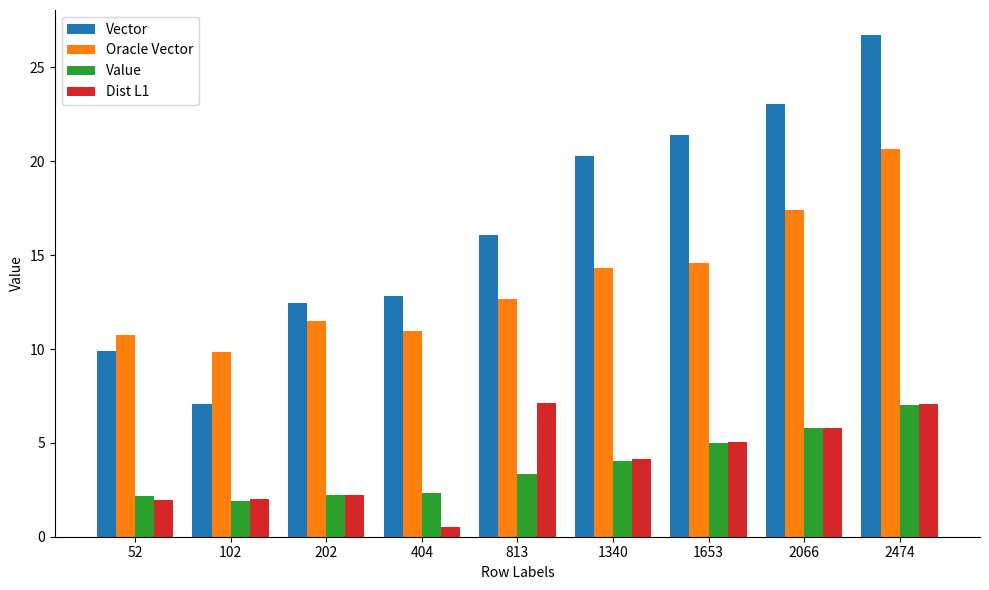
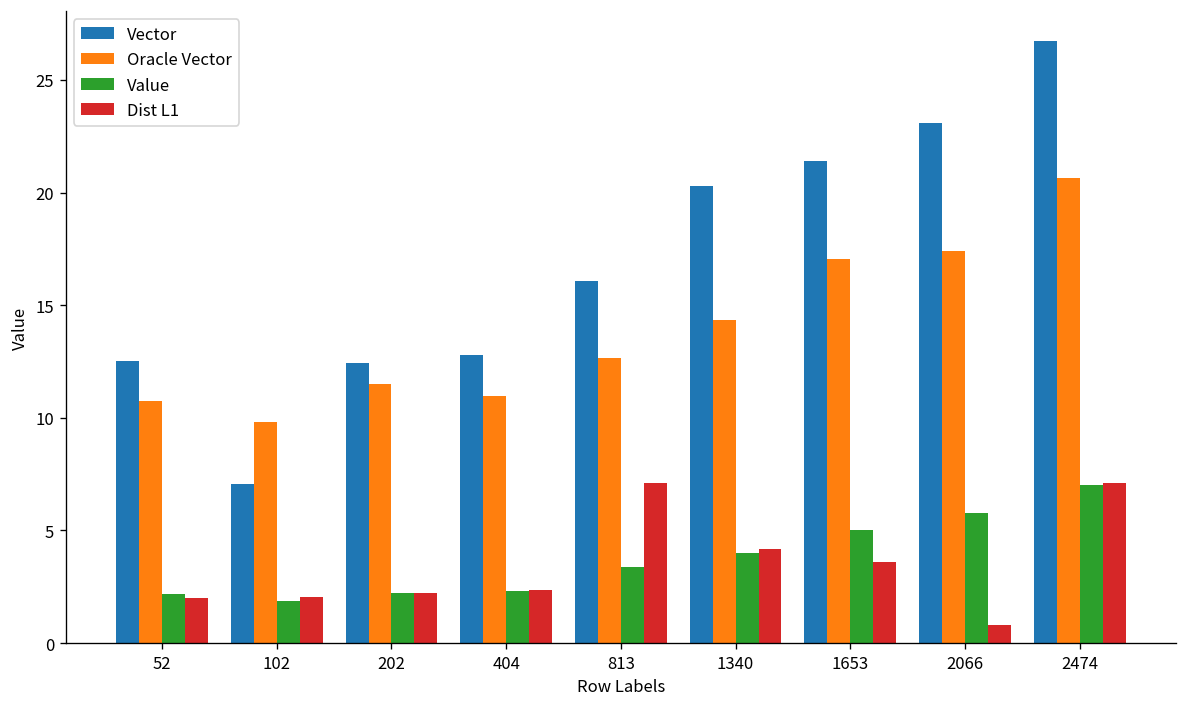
Vector, 52: 9.9 -> 12.5
Dist L1, 404: 0.5 -> 2.3
Oracle Vector, 1653: 14.6 -> 17.1
Dist L1, 1653: 5.0 -> 3.6
Dist L1, 2066: 5.8 -> 0.8
